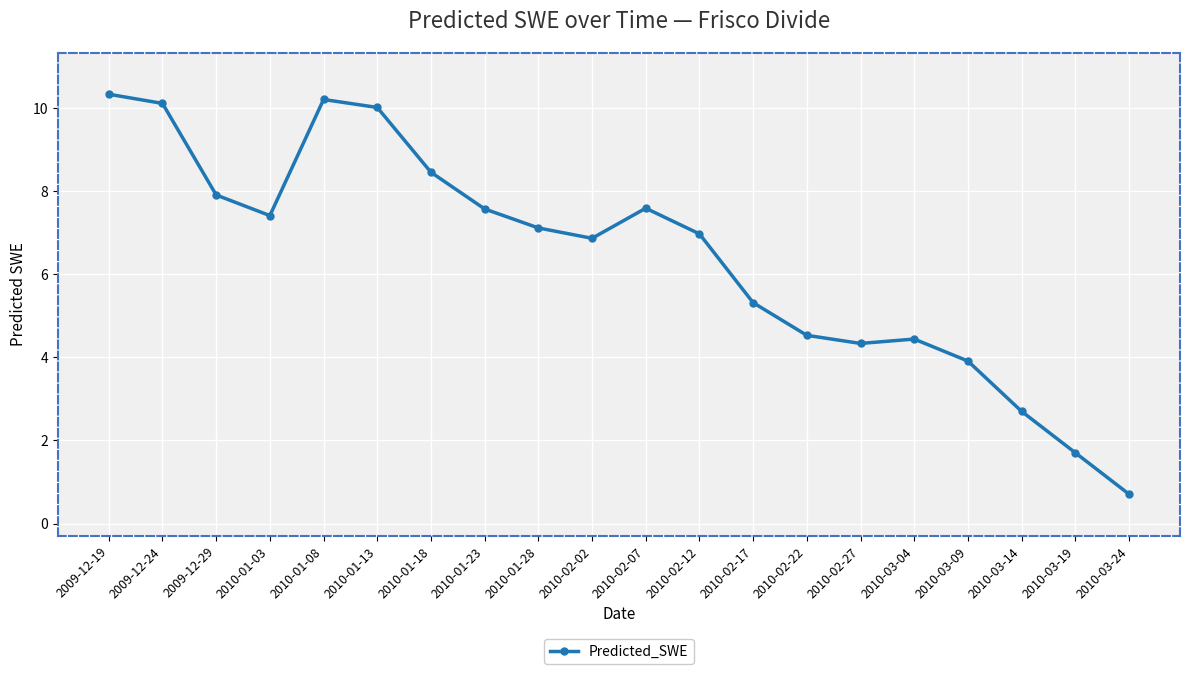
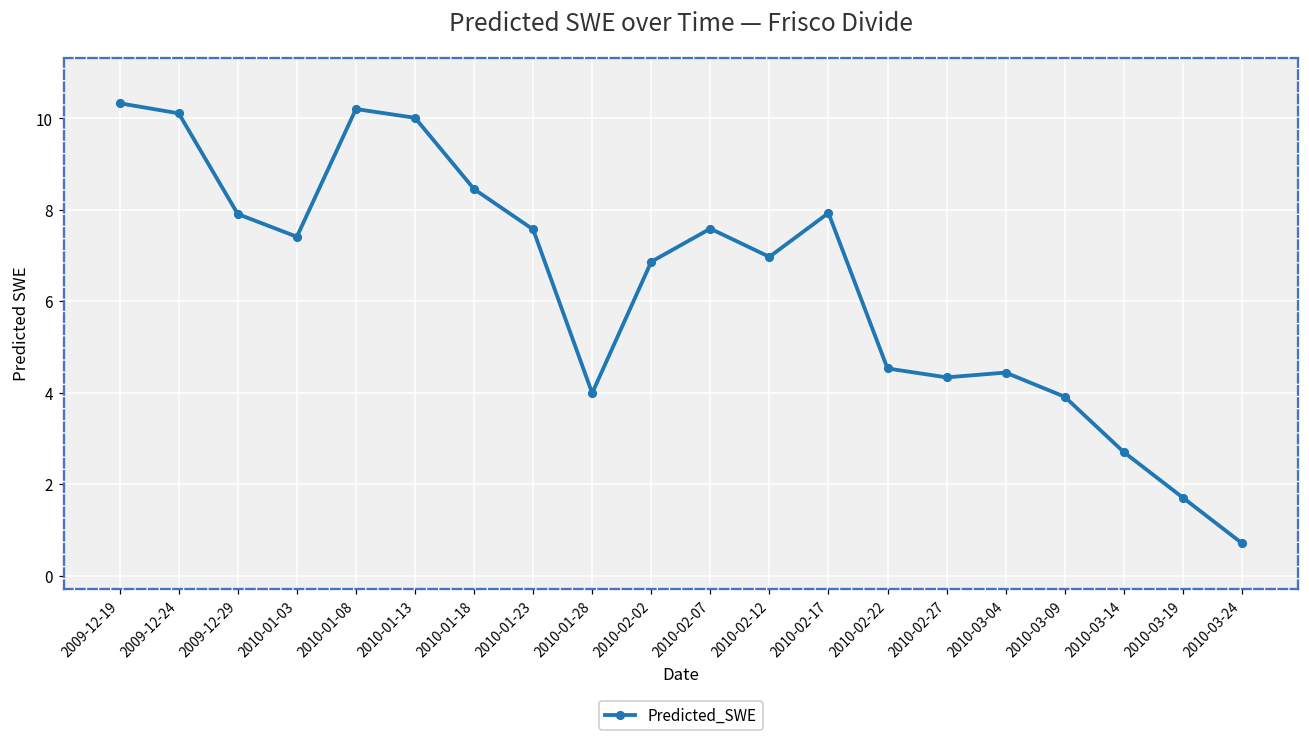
2010-01-28: 7.1 -> 4.0
2010-02-17: 5.3 -> 7.9
